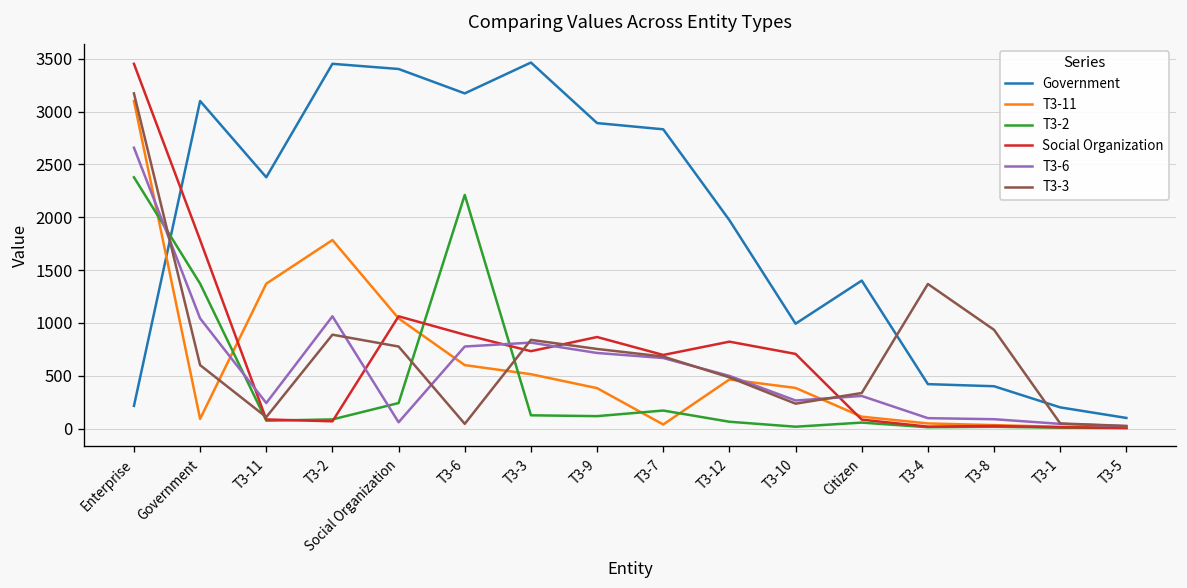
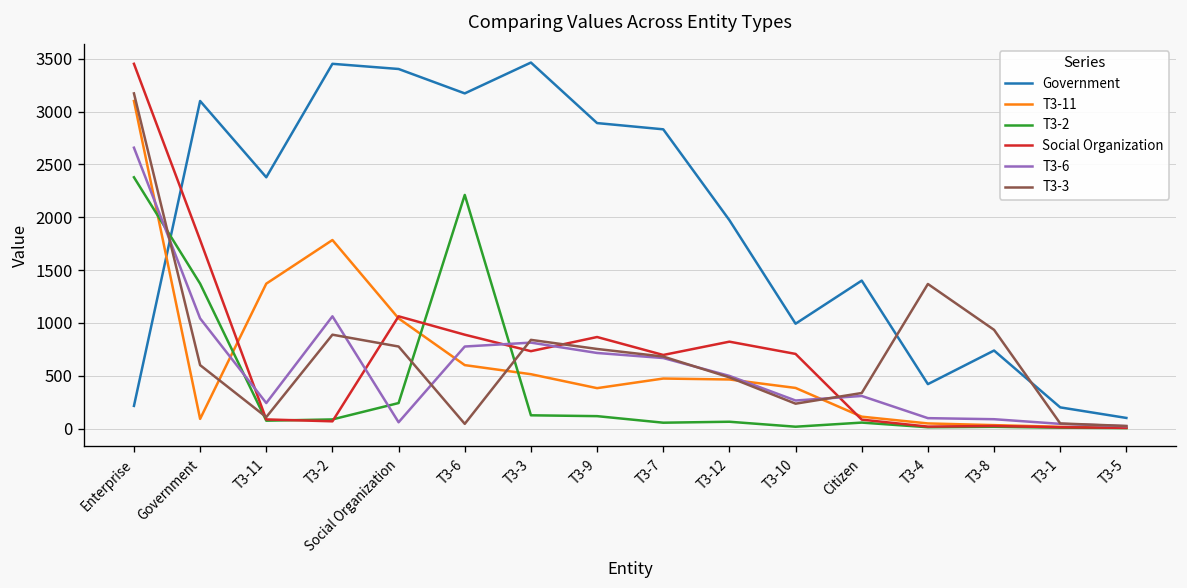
T3-11, T3-7: 0 -> 500
T3-2, T3-7: 200 -> 100
Government, T3-8: 400 -> 700
